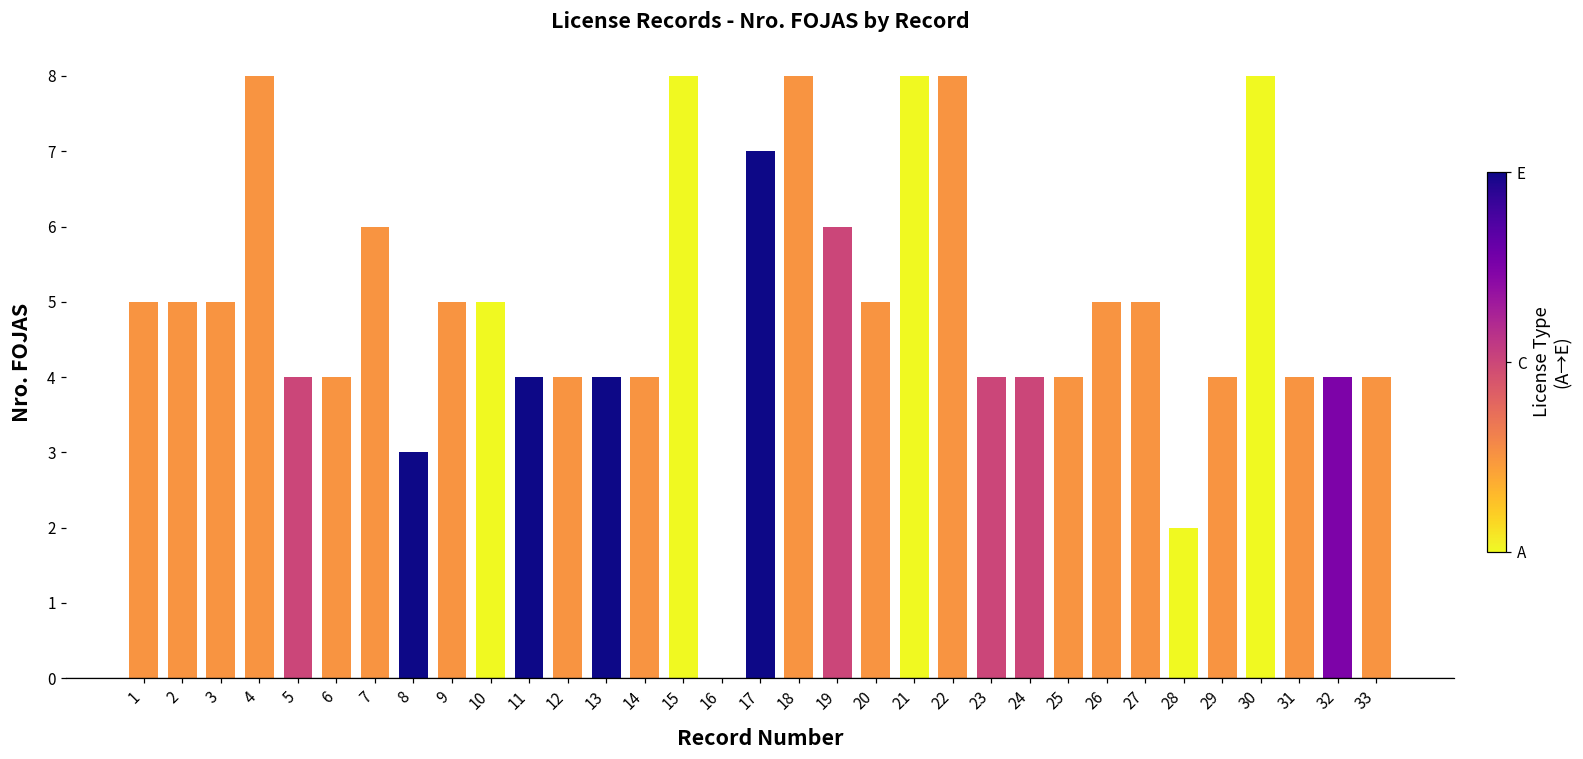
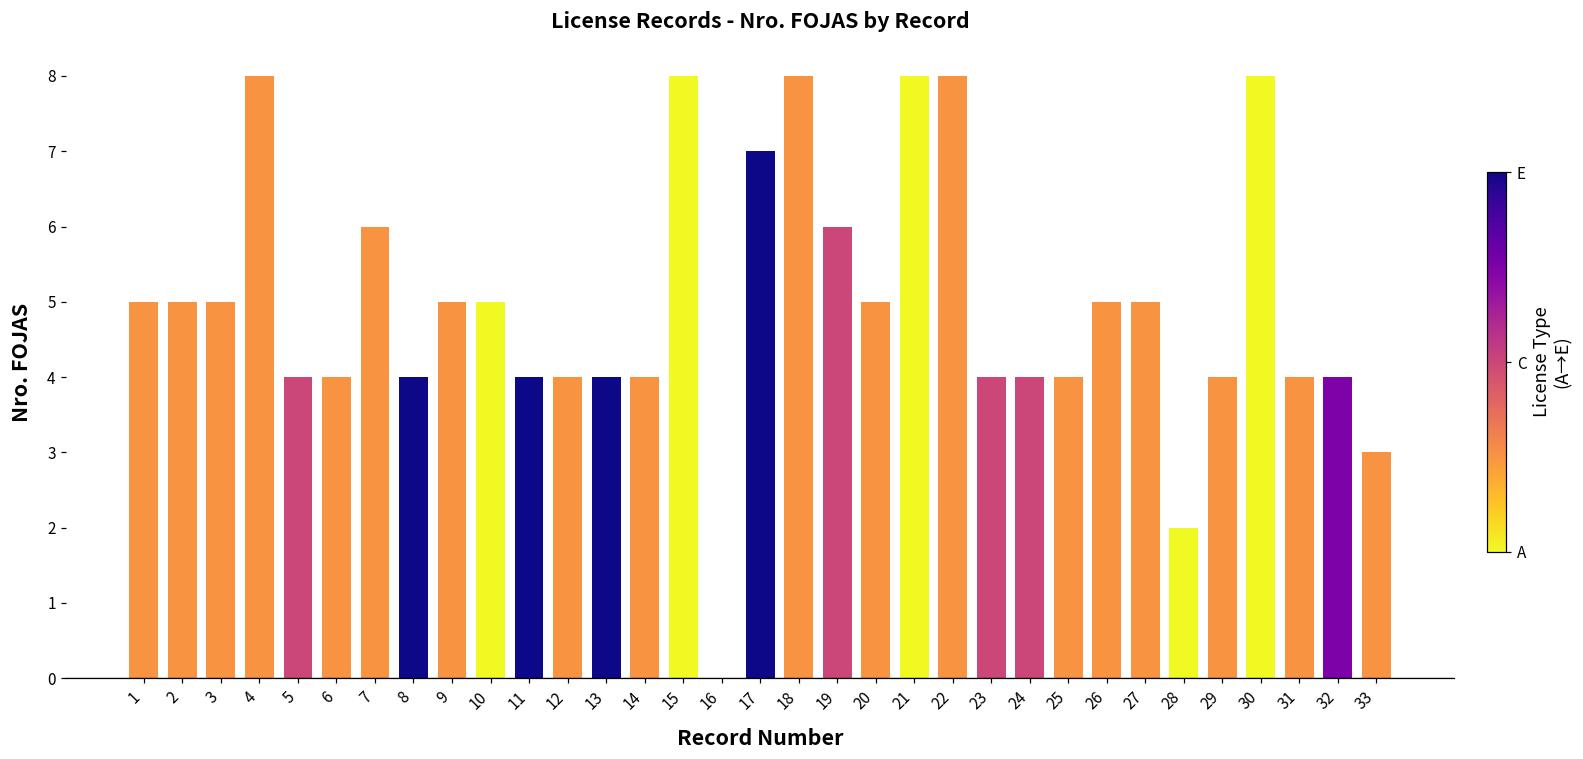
8: 3 -> 4
33: 4 -> 3
